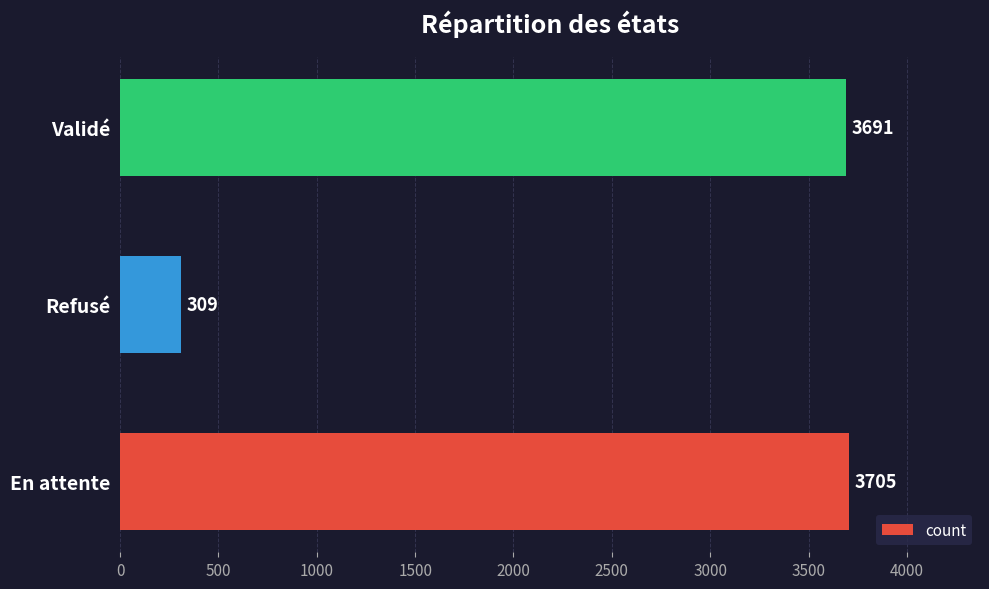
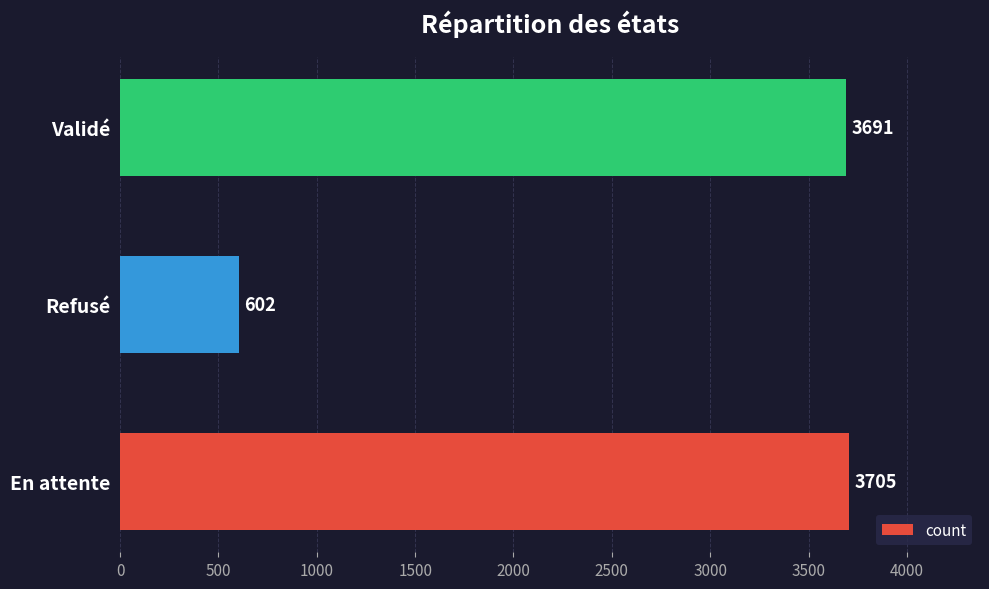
Refusé: 309 -> 602
